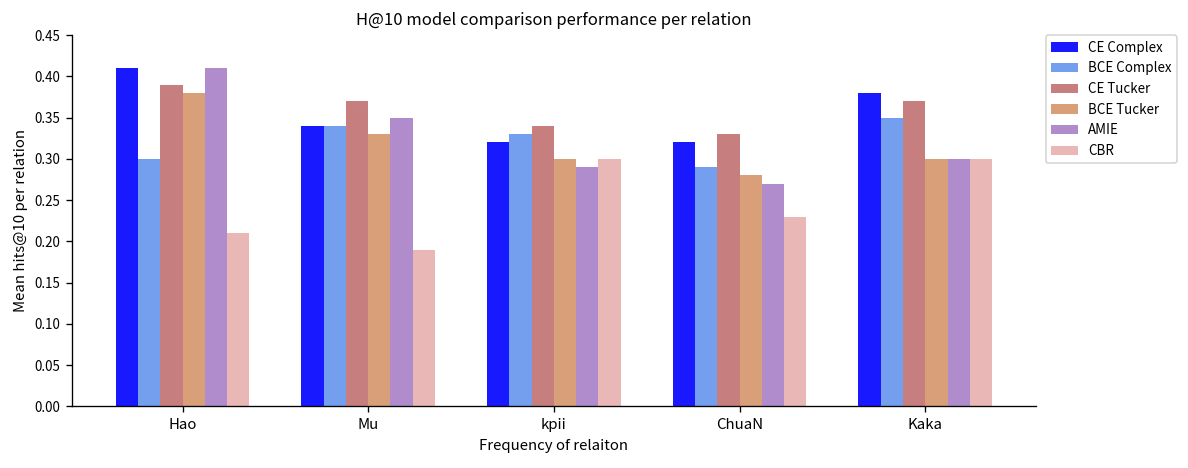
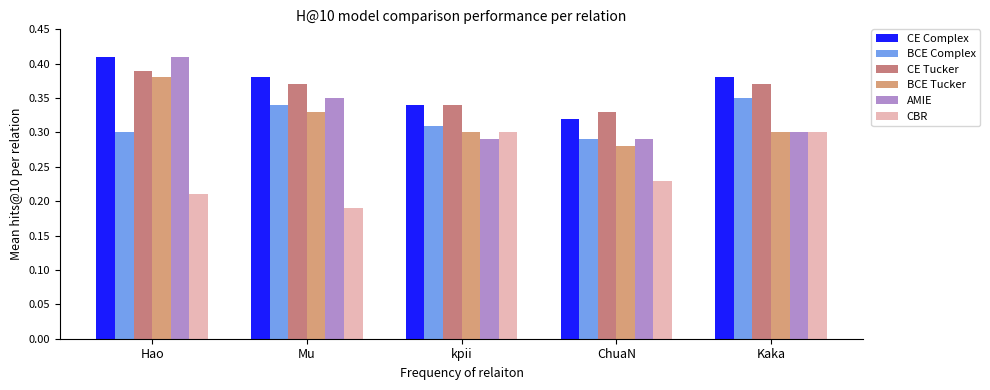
CE Complex, Mu: 0.34 -> 0.38
CE Complex, kpii: 0.32 -> 0.34
BCE Complex, kpii: 0.33 -> 0.31
AMIE, ChuaN: 0.27 -> 0.29
